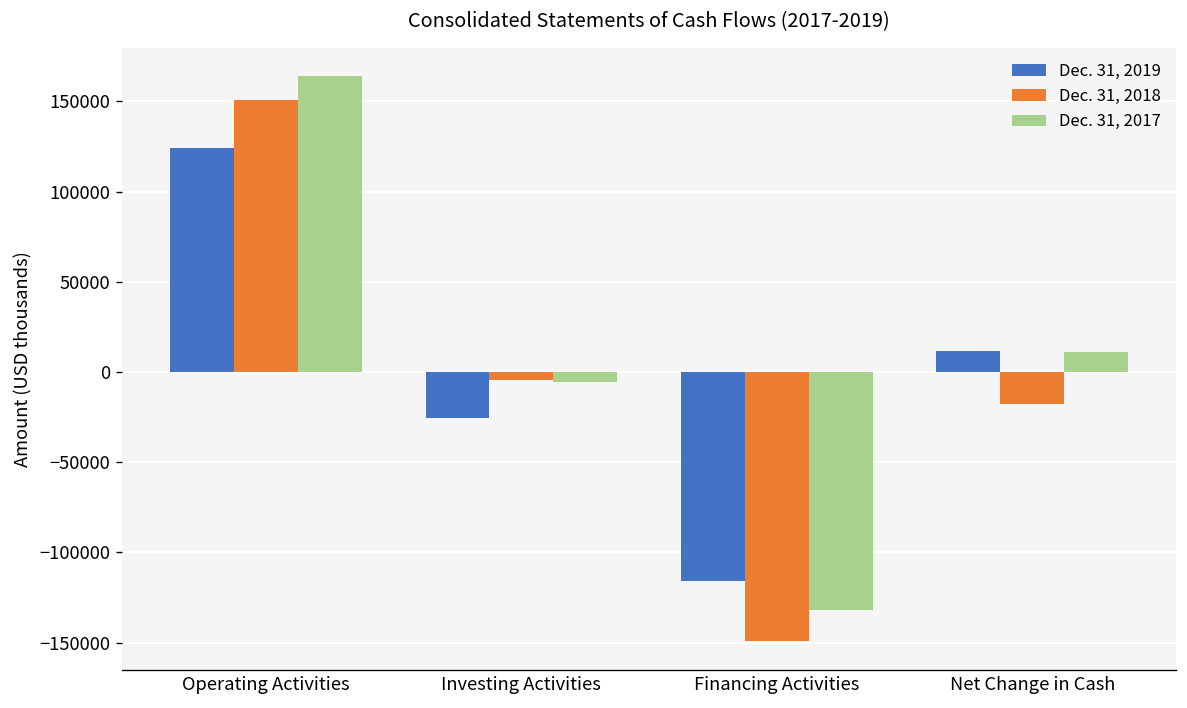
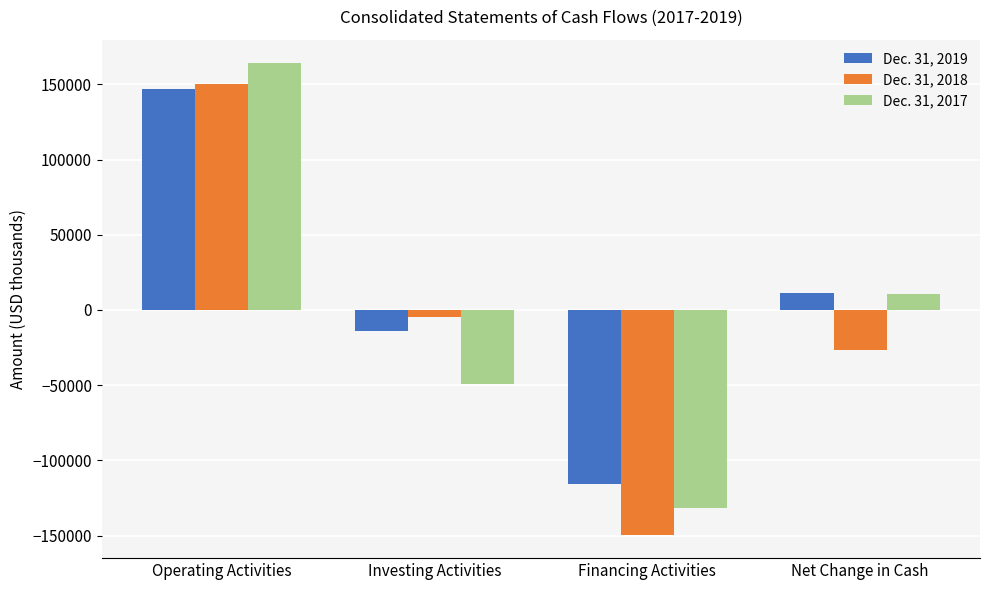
Dec. 31, 2019, Operating Activities: 124000 -> 147000
Dec. 31, 2019, Investing Activities: -25000 -> -14000
Dec. 31, 2017, Investing Activities: -6000 -> -49000
Dec. 31, 2018, Net Change in Cash: -18000 -> -26000
